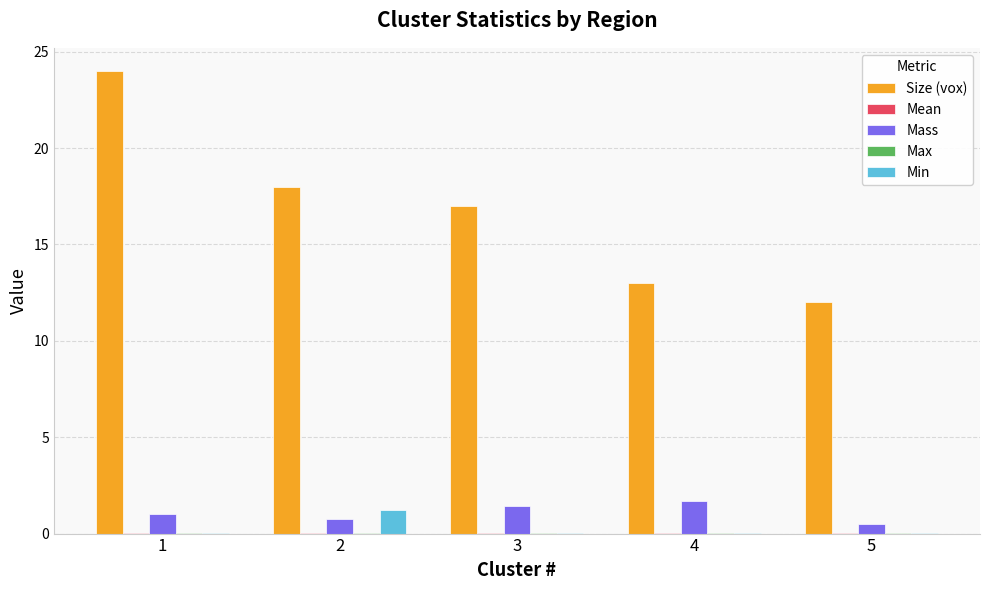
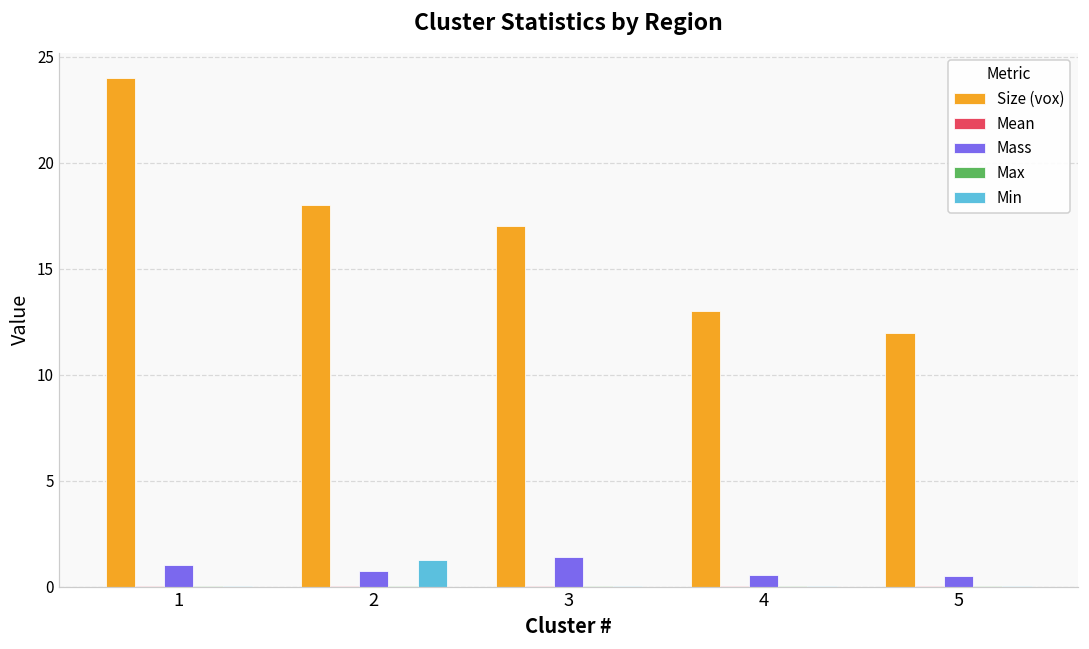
Mass, 4: 1.7 -> 0.5
